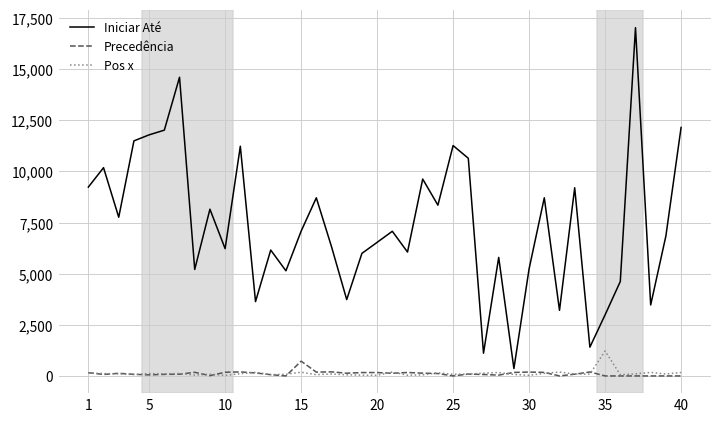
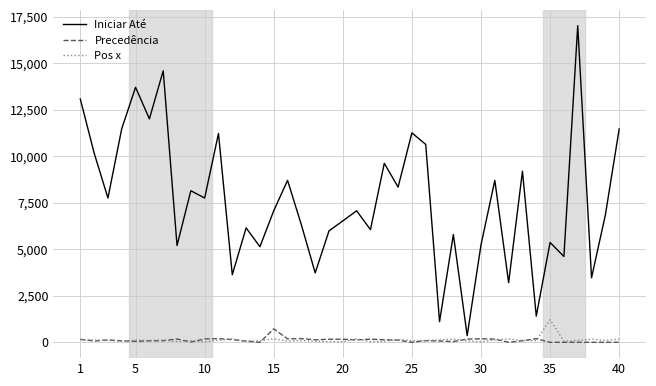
Iniciar Até, 1: 9,200 -> 13,100
Iniciar Até, 5: 11,800 -> 13,700
Iniciar Até, 10: 6,200 -> 7,800
Iniciar Até, 35: 3,000 -> 5,400
Iniciar Até, 40: 12,200 -> 11,500
